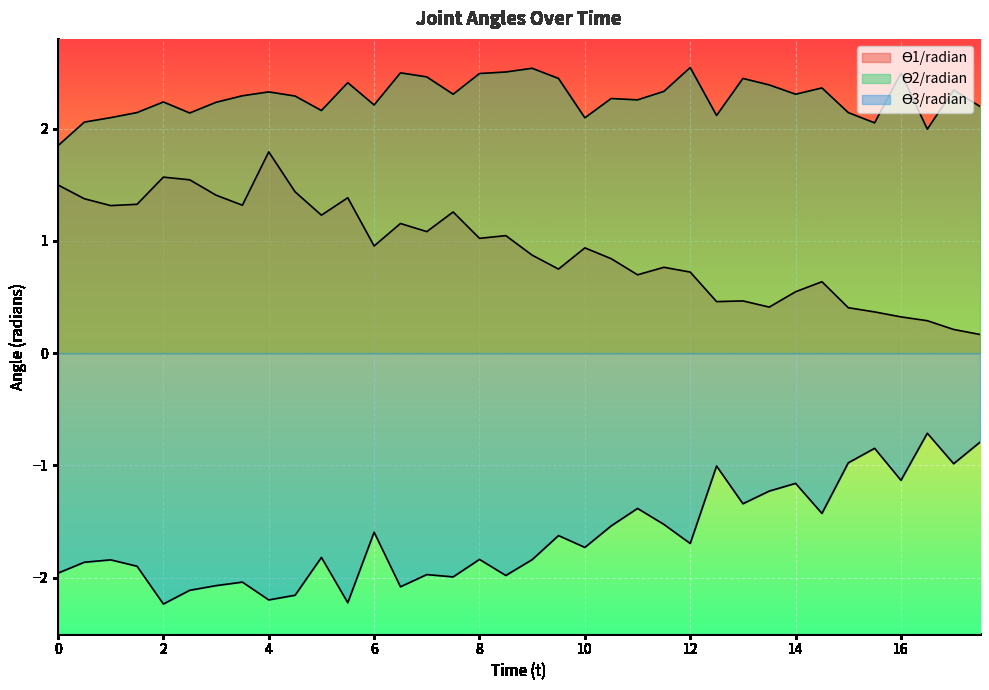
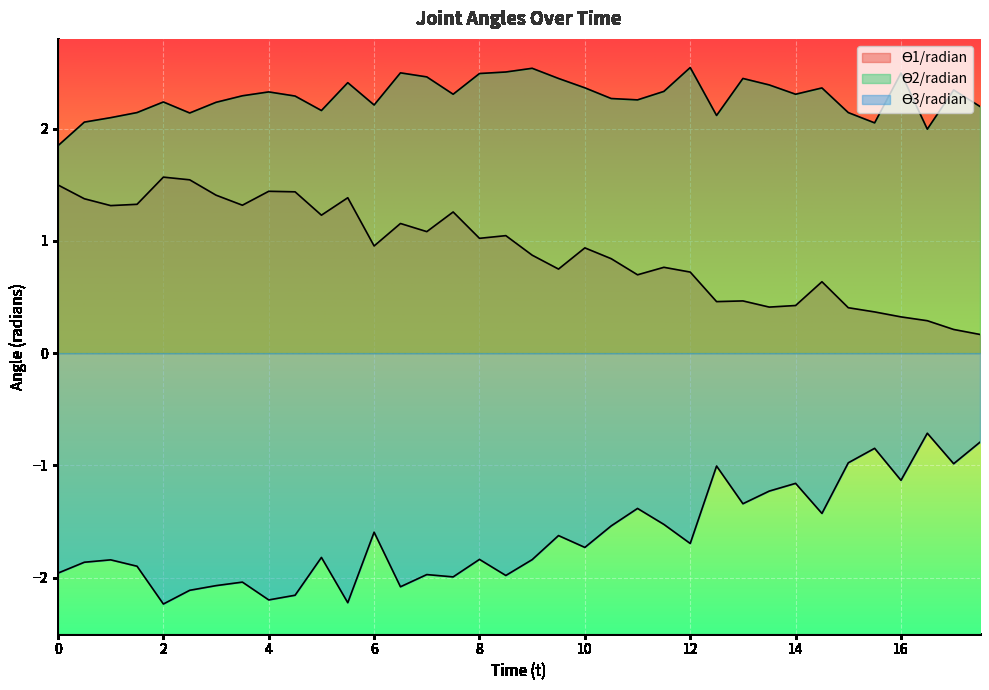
ϴ1/radian, 4: 1.79 -> 1.44
ϴ2/radian, 10: 2.10 -> 2.36
ϴ1/radian, 14: 0.55 -> 0.42
